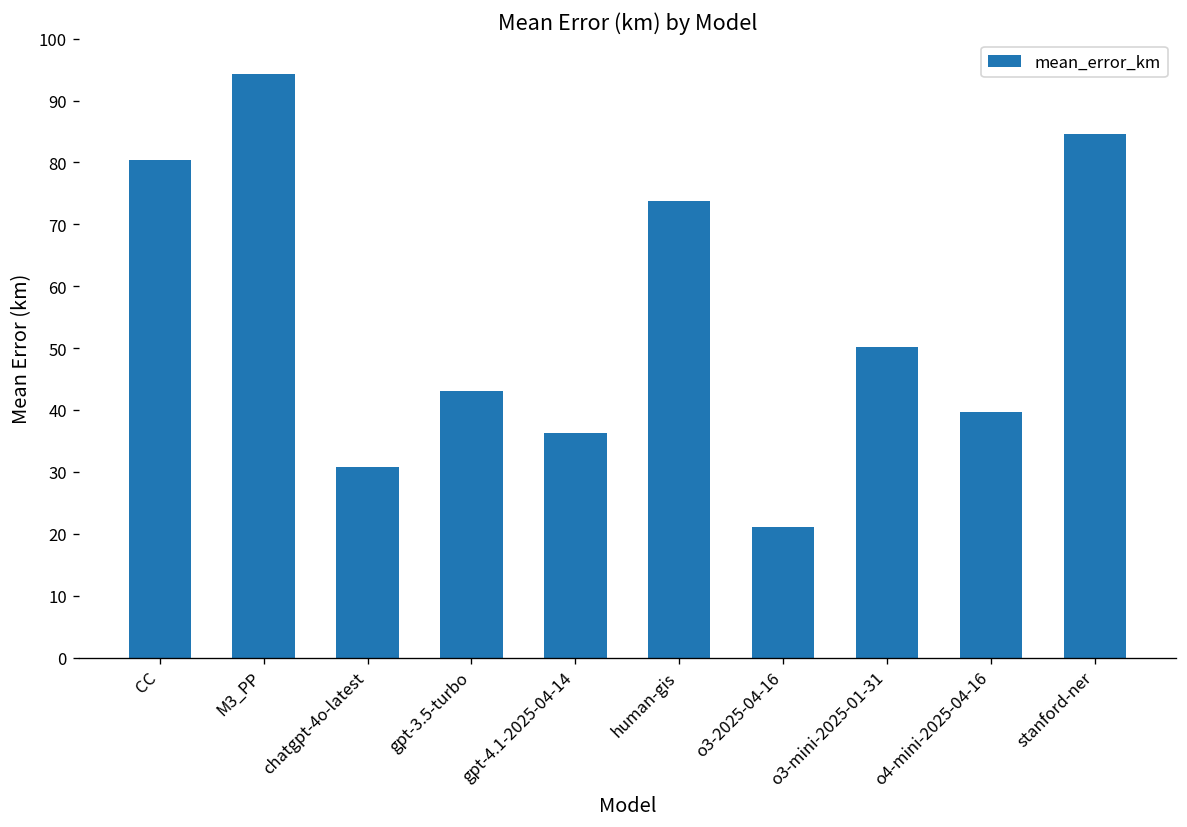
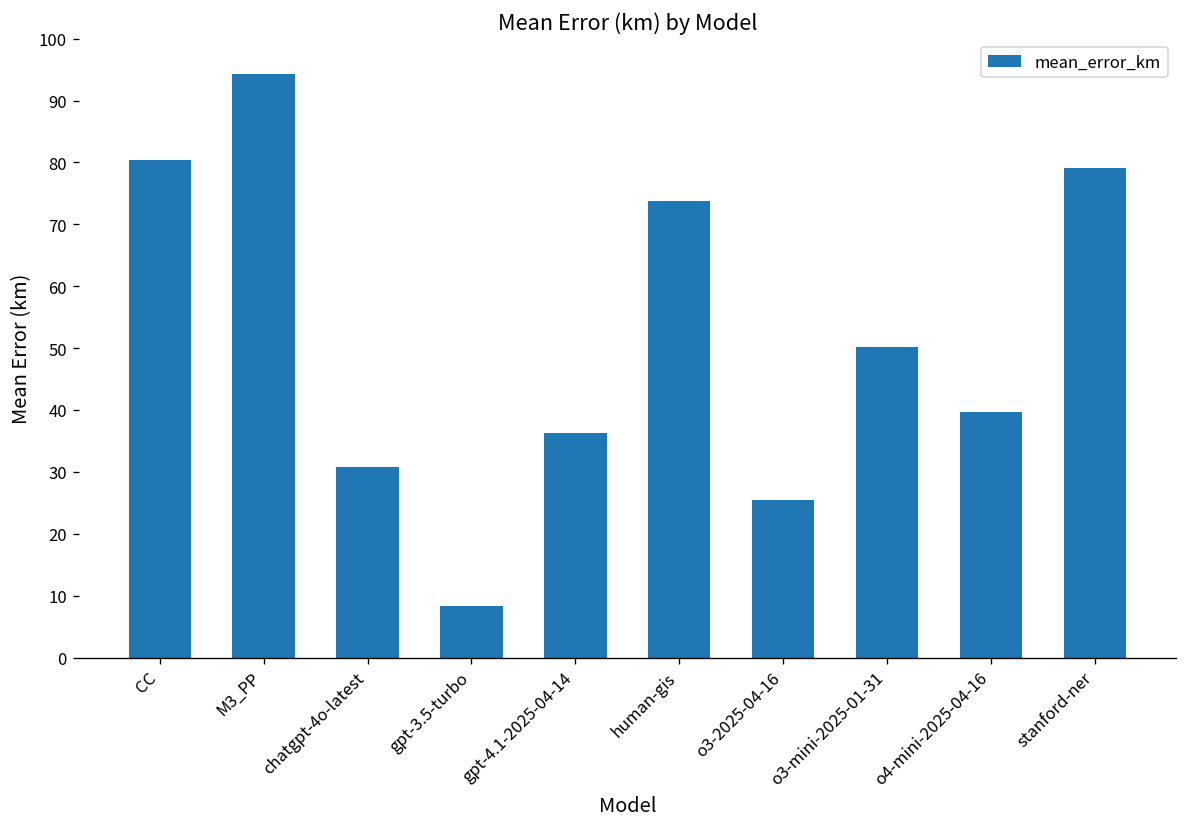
gpt-3.5-turbo: 43 -> 8
o3-2025-04-16: 21 -> 25
stanford-ner: 85 -> 79
